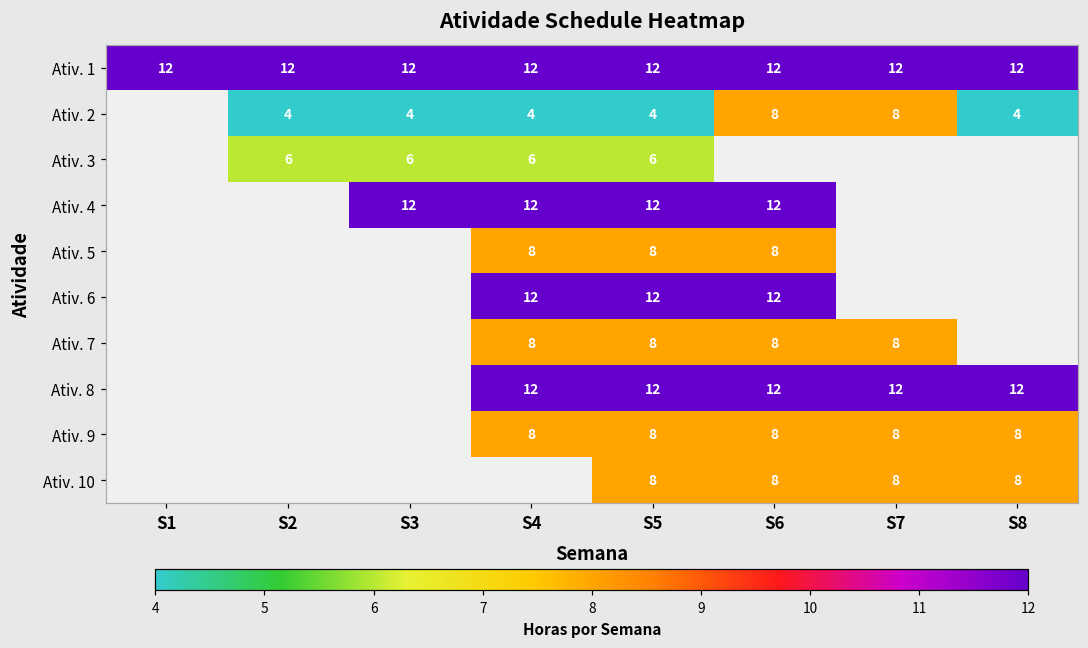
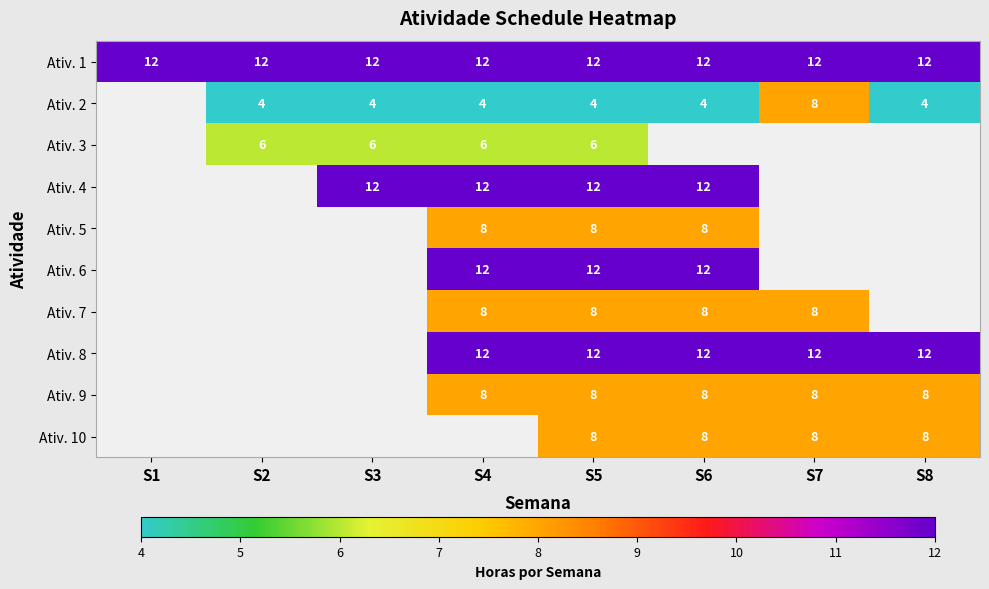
Ativ. 2, S6: 8 -> 4
